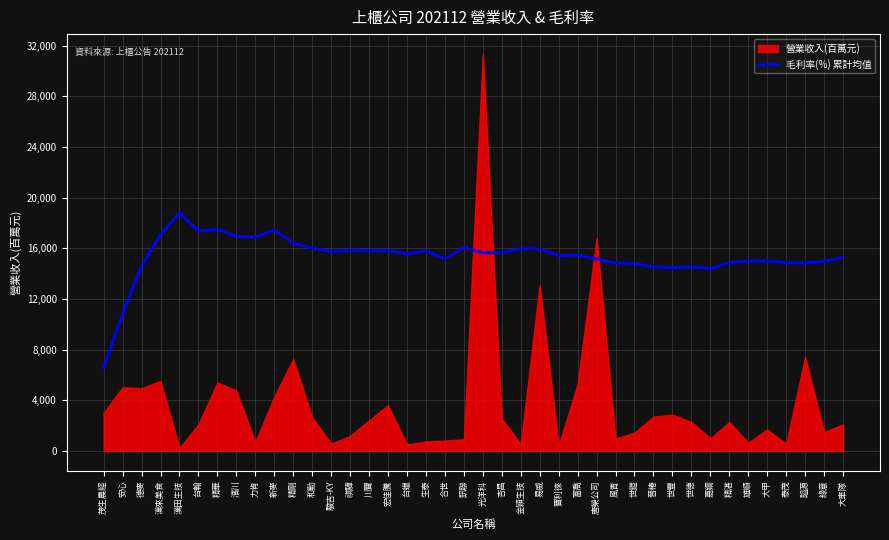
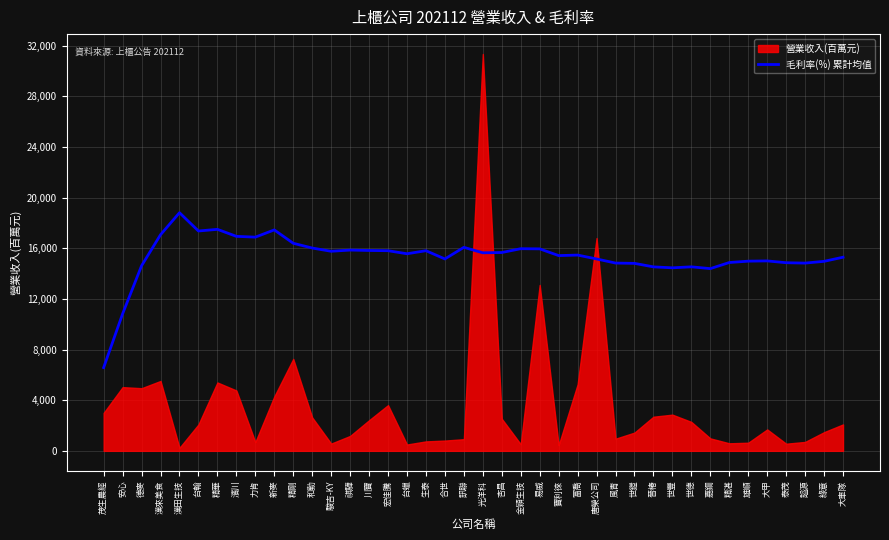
營業收入(百萬元), 精湛: 2,300 -> 600
營業收入(百萬元), 謚源: 7,400 -> 700
